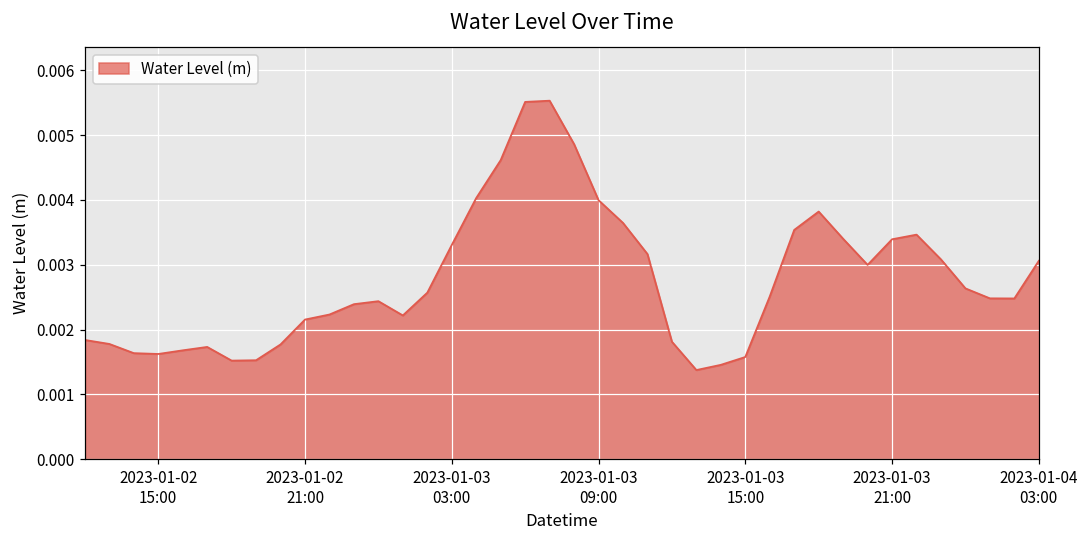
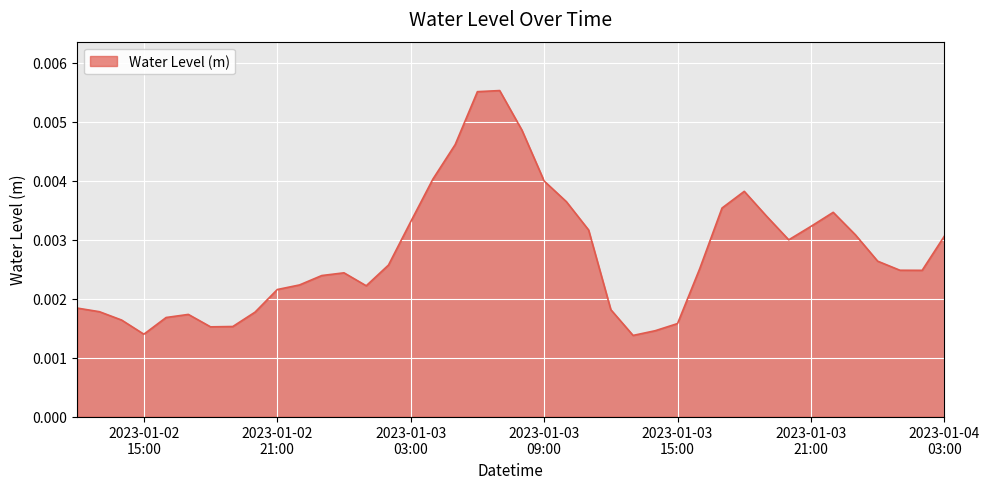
2023-01-02 15:00: 0.0016 -> 0.0014
2023-01-03 21:00: 0.0034 -> 0.0032
